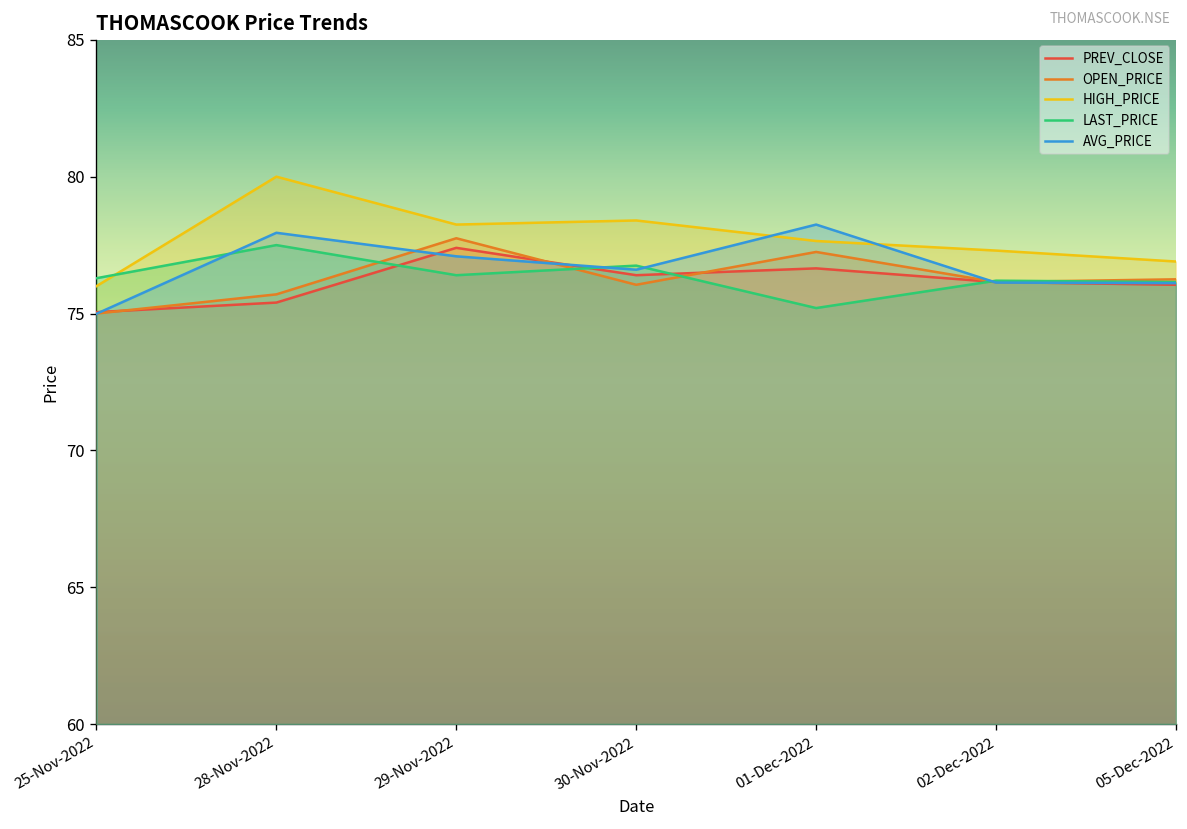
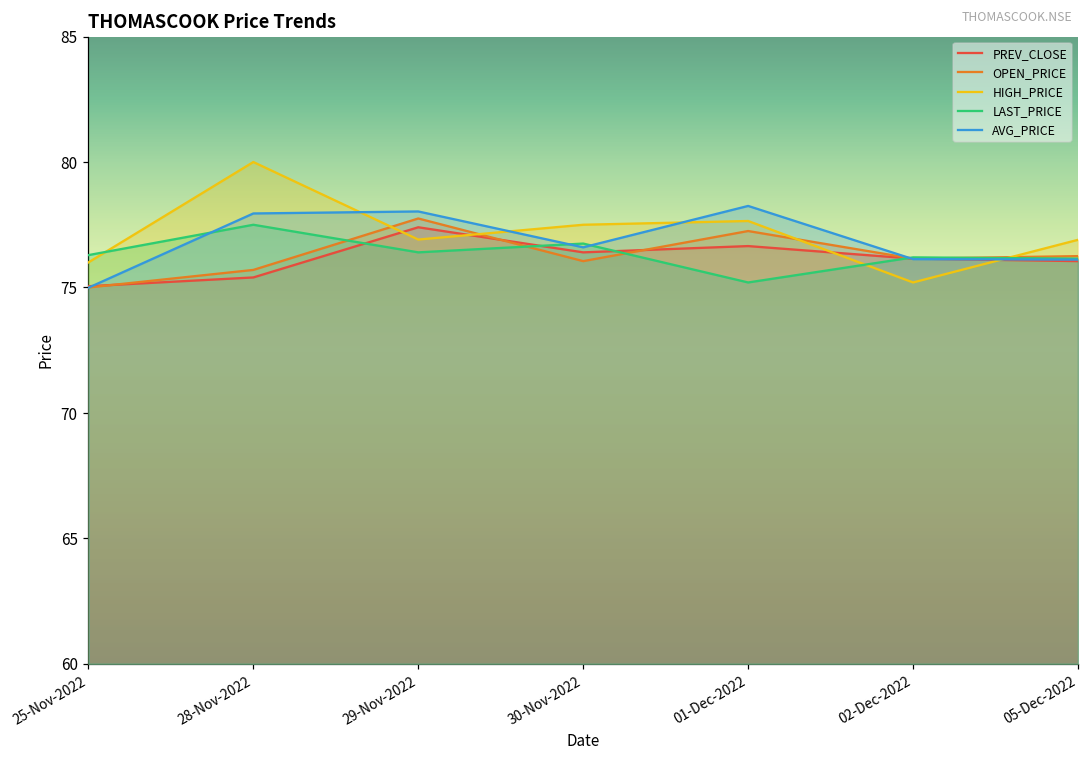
HIGH_PRICE, 29-Nov-2022: 78.3 -> 76.9
AVG_PRICE, 29-Nov-2022: 77.1 -> 78.0
HIGH_PRICE, 30-Nov-2022: 78.4 -> 77.5
HIGH_PRICE, 02-Dec-2022: 77.3 -> 75.2
